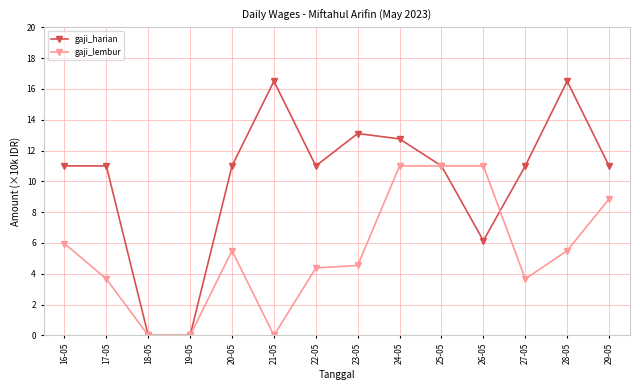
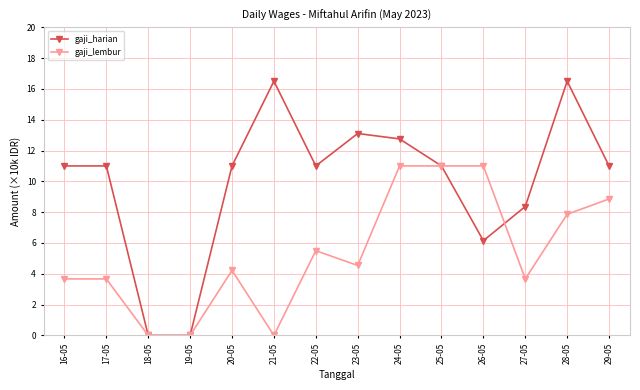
gaji_lembur, 16-05: 6.0 -> 3.7
gaji_lembur, 20-05: 5.5 -> 4.2
gaji_lembur, 22-05: 4.4 -> 5.5
gaji_harian, 27-05: 11.0 -> 8.4
gaji_lembur, 28-05: 5.5 -> 7.9
